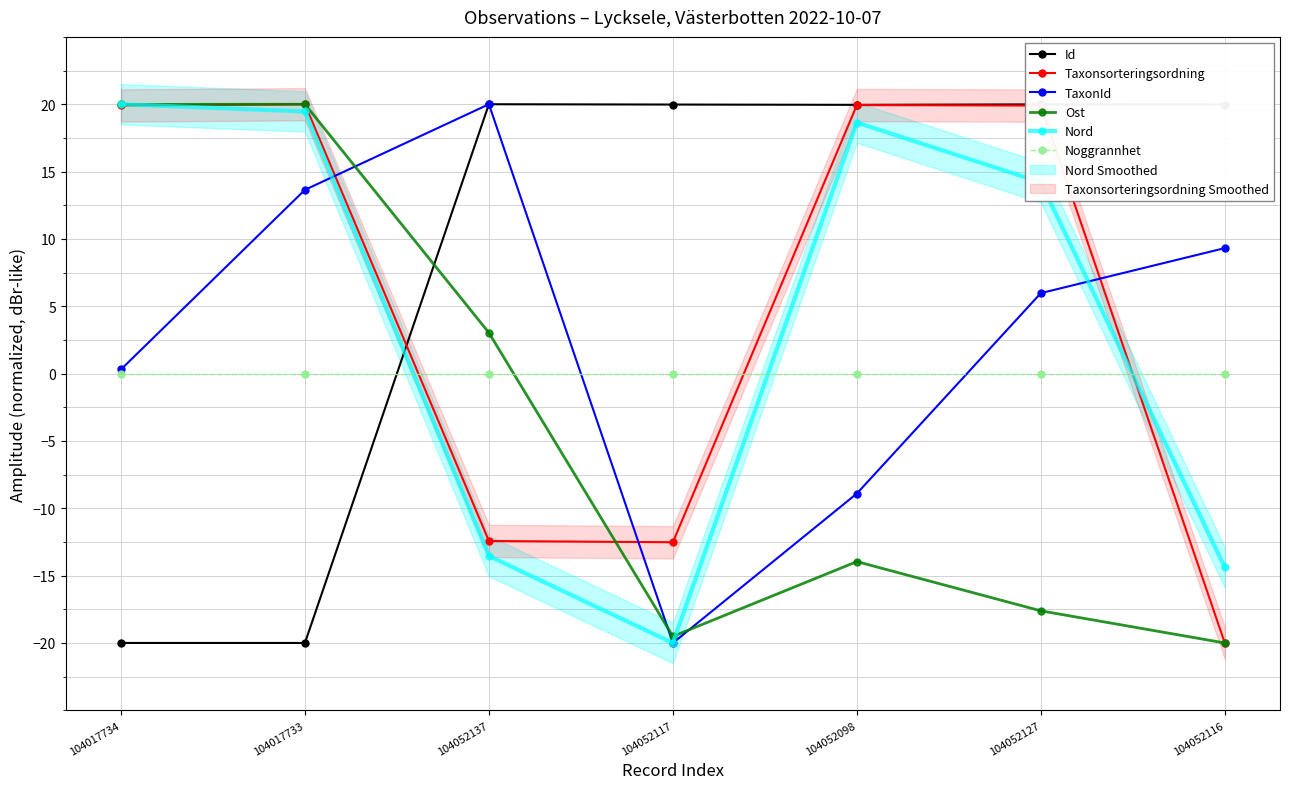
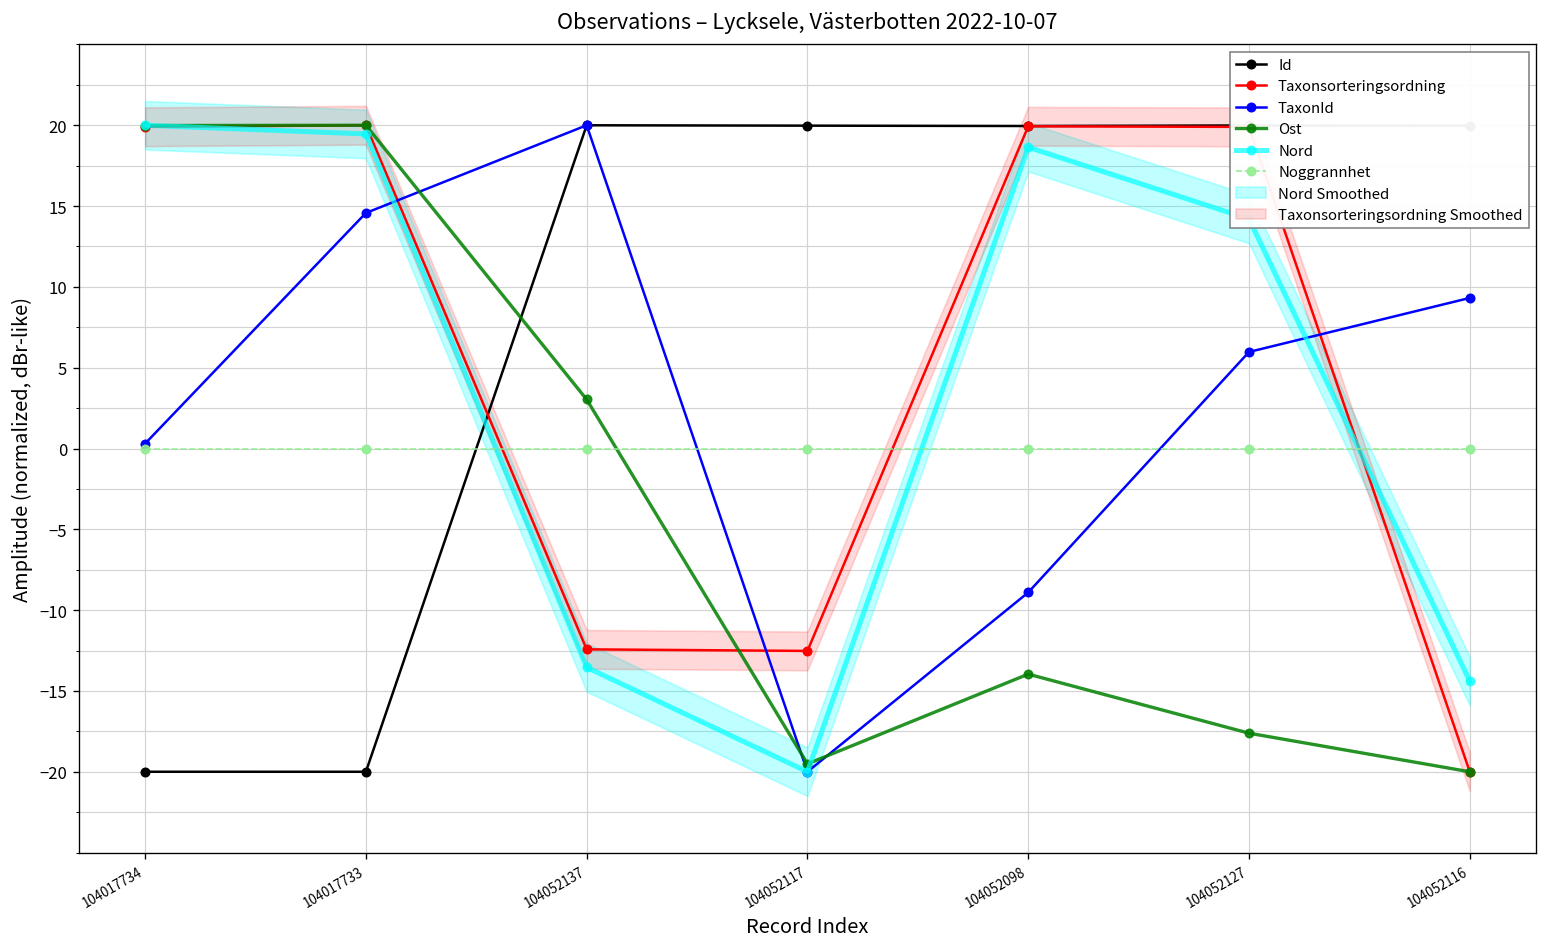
TaxonId, 104017733: 13.6 -> 14.6
